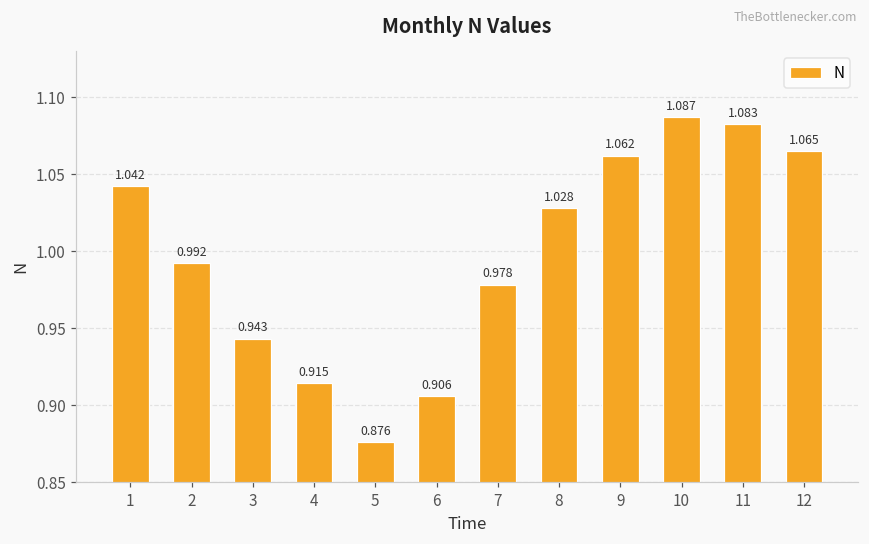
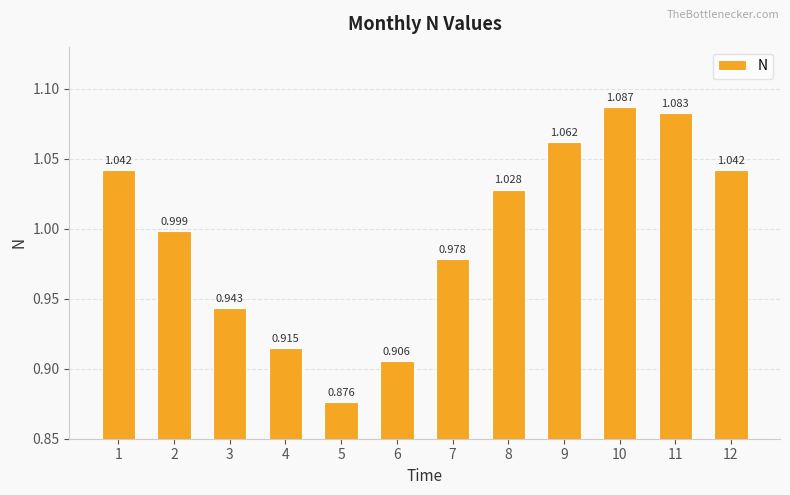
2: 0.992 -> 0.999
12: 1.065 -> 1.042
